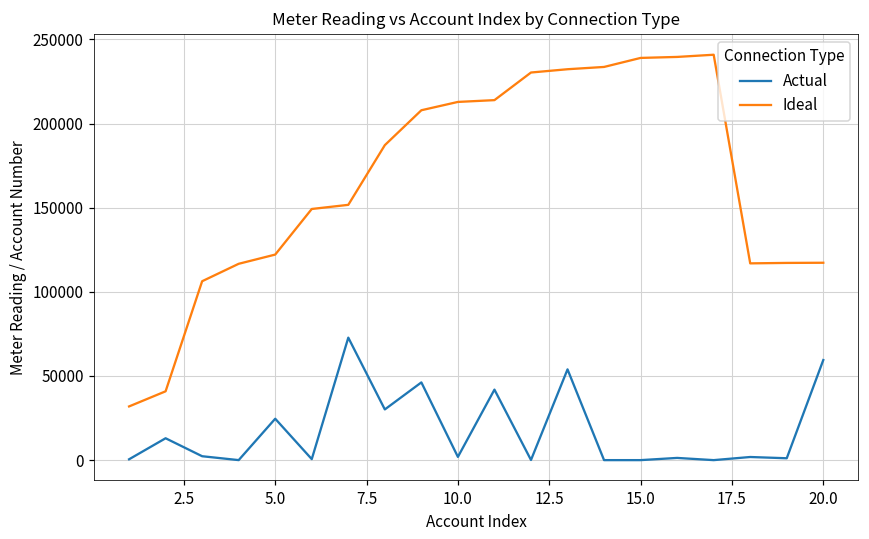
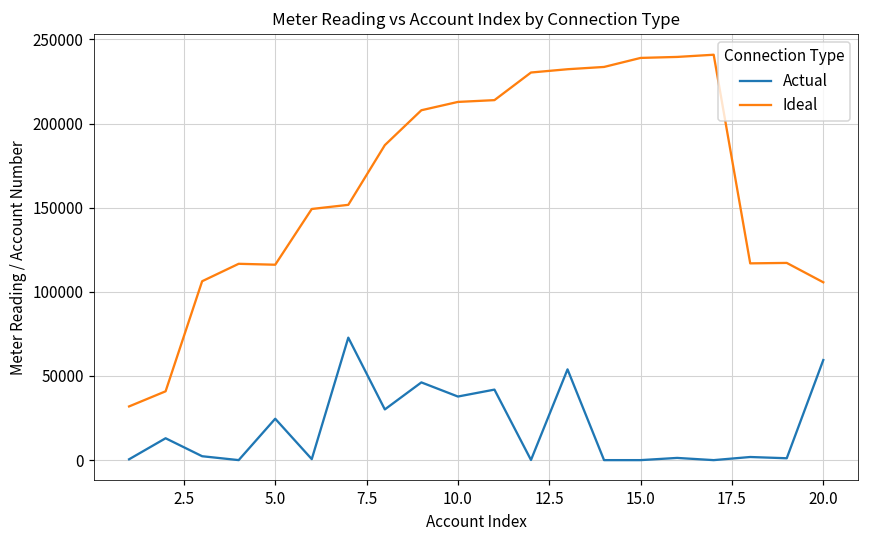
Ideal, 5.0: 122000 -> 116000
Actual, 10.0: 2000 -> 38000
Ideal, 20.0: 117000 -> 106000
